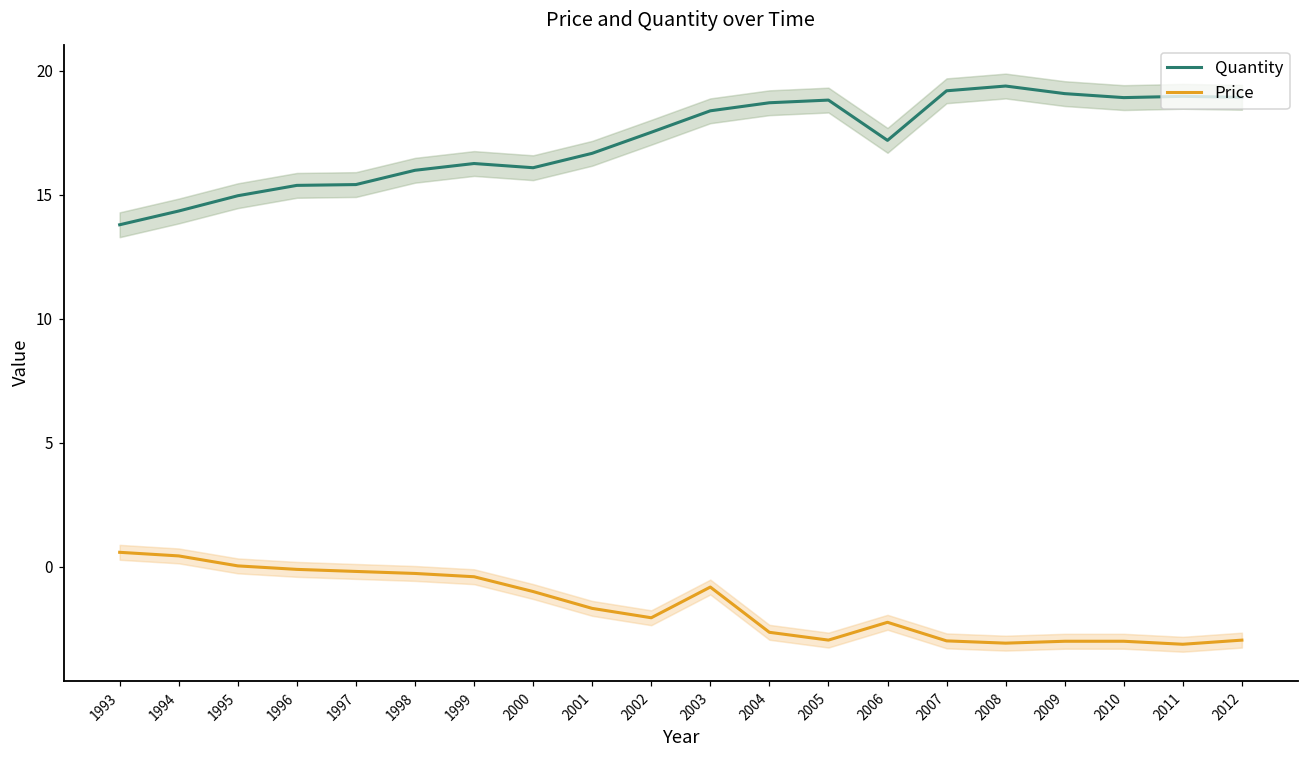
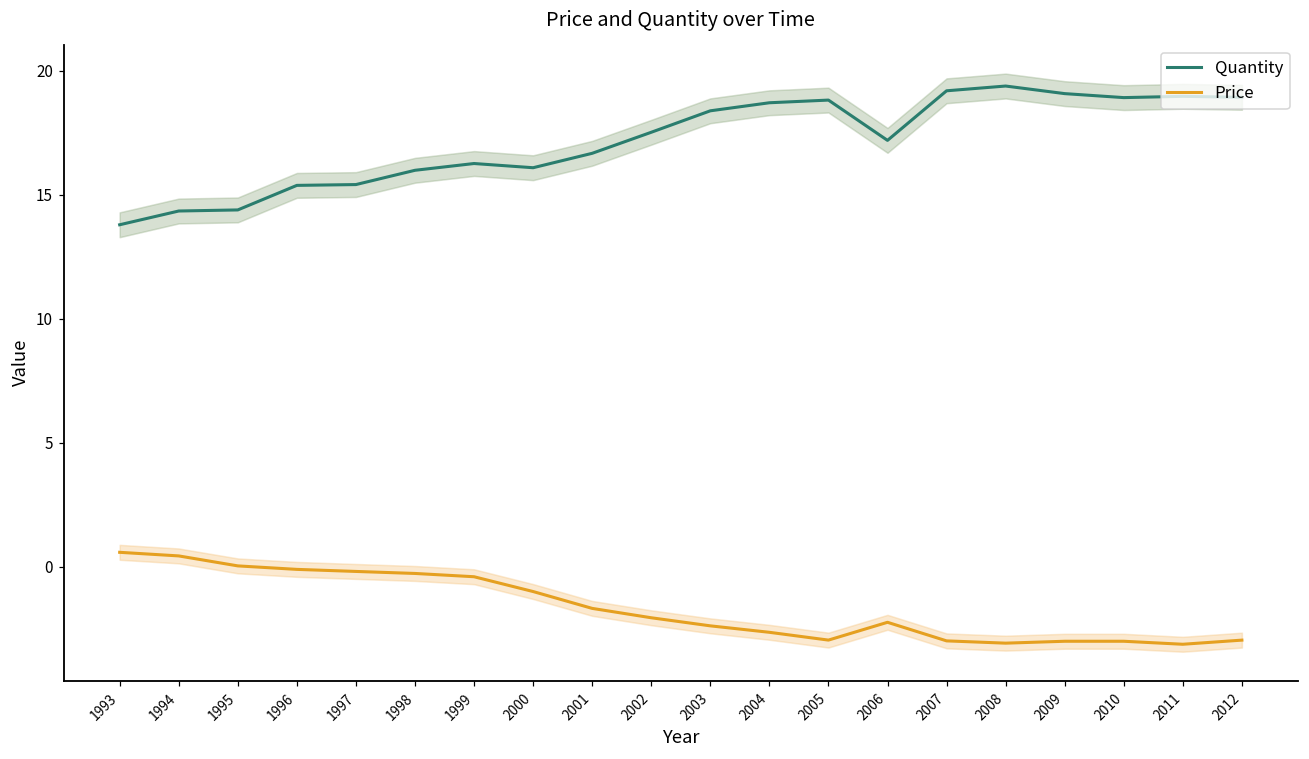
Quantity, 1995: 15.0 -> 14.4
Price, 2003: -0.8 -> -2.4
